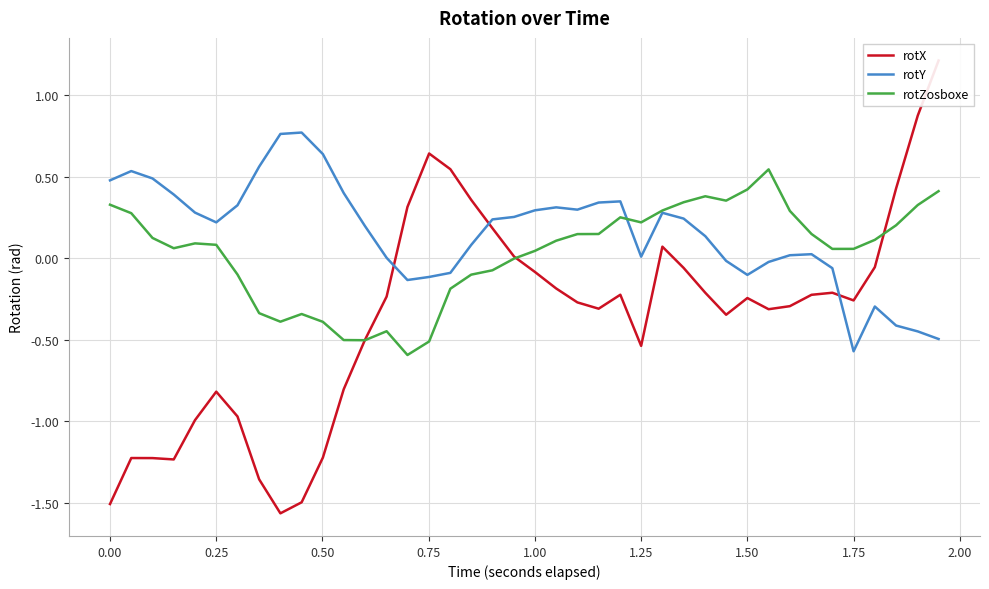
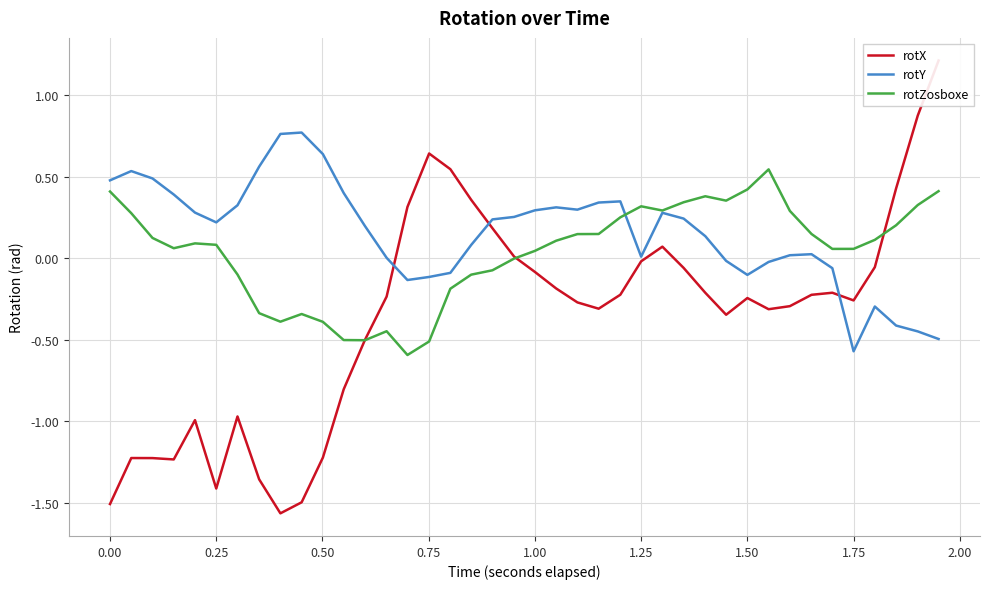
rotZosboxe, 0.00: 0.33 -> 0.41
rotX, 0.25: -0.82 -> -1.41
rotX, 1.25: -0.54 -> -0.02
rotZosboxe, 1.25: 0.22 -> 0.32
